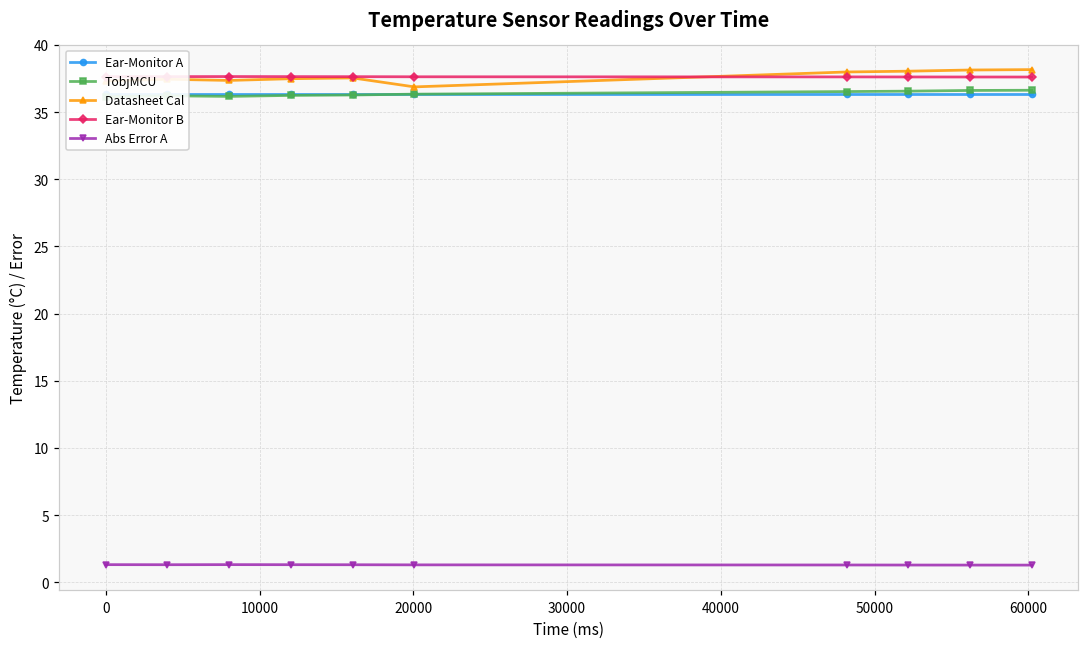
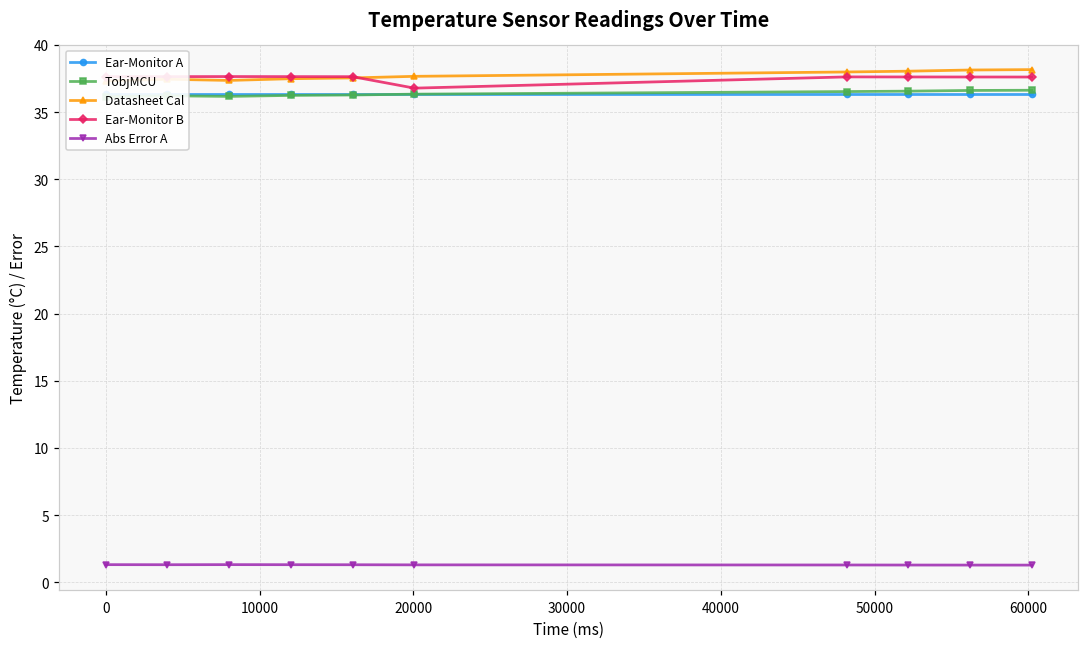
Datasheet Cal, 20000: 36.9 -> 37.7
Ear-Monitor B, 20000: 37.6 -> 36.8
